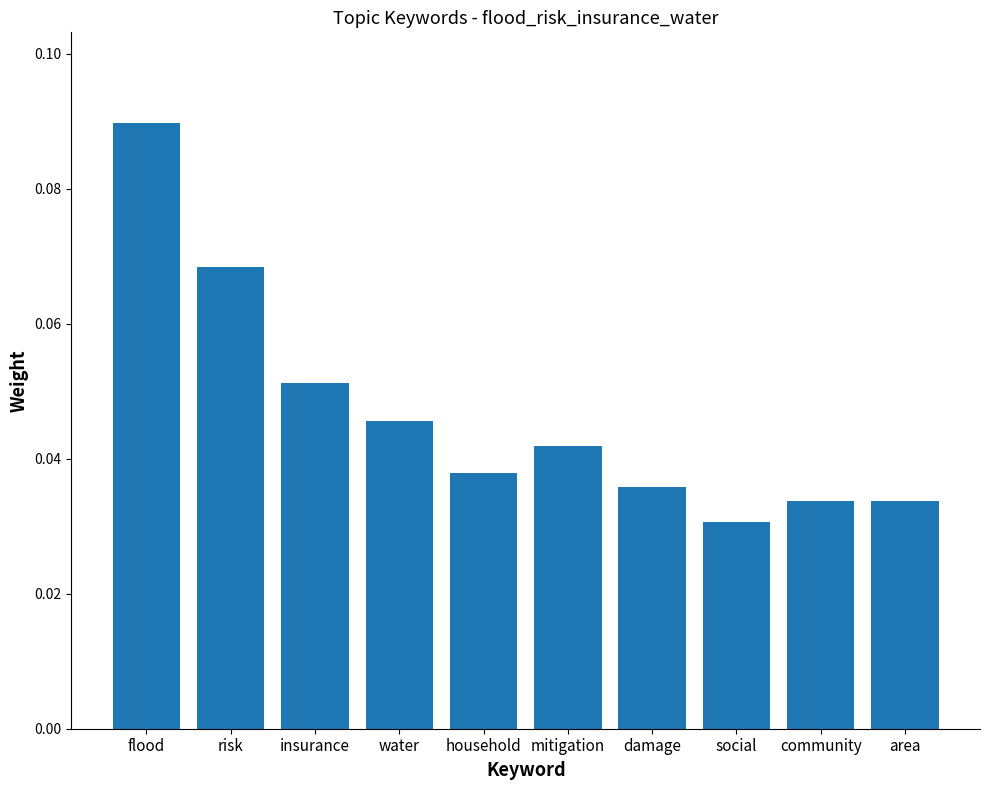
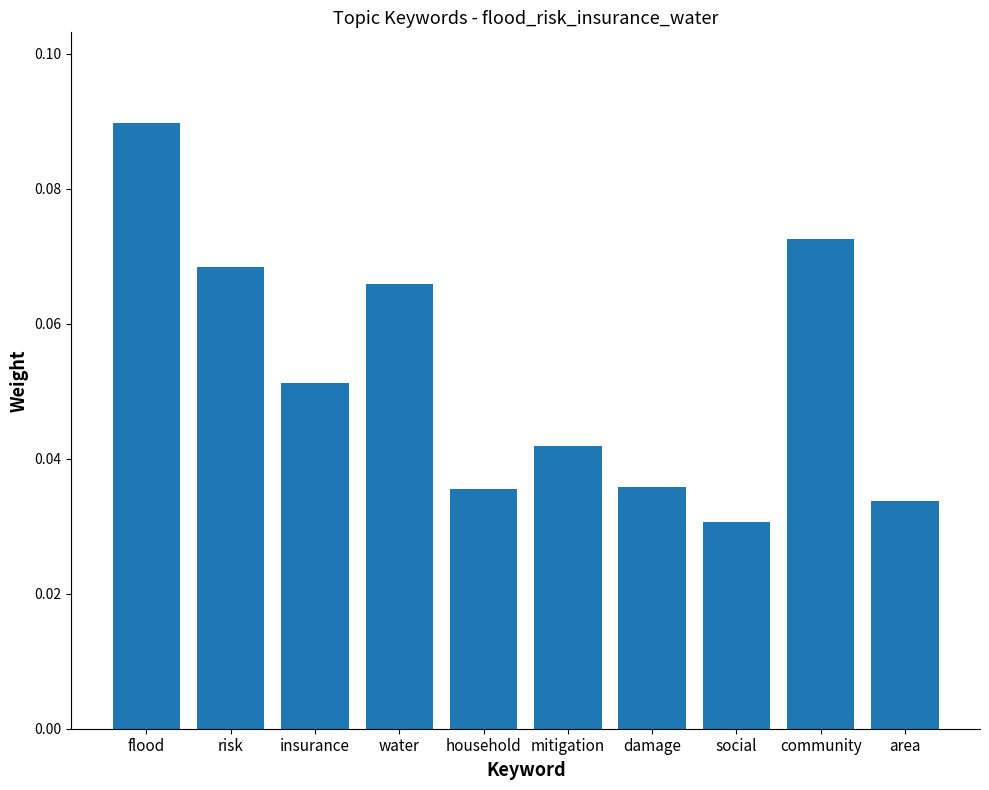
water: 0.046 -> 0.066
household: 0.038 -> 0.036
community: 0.034 -> 0.073
